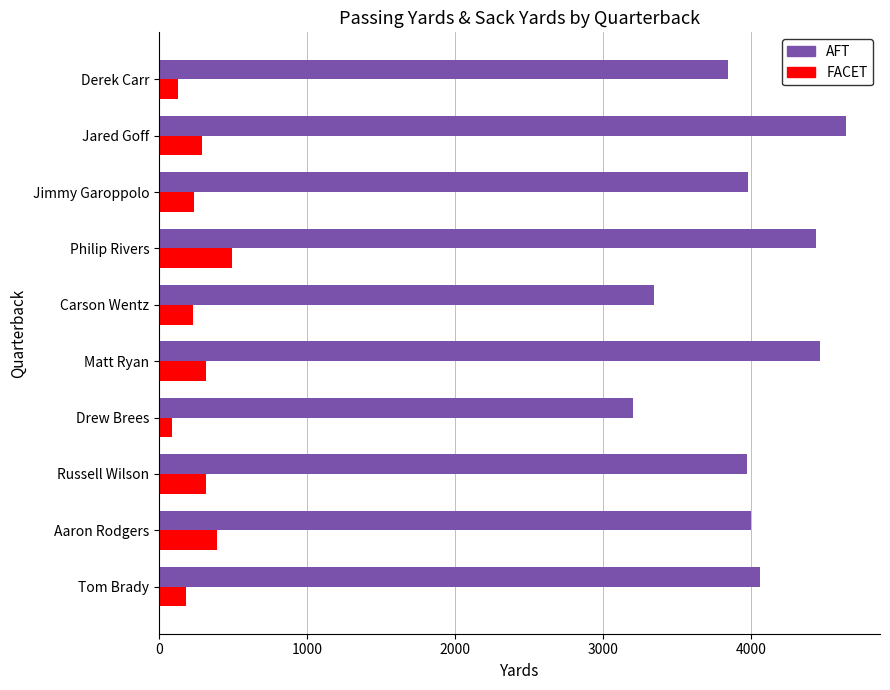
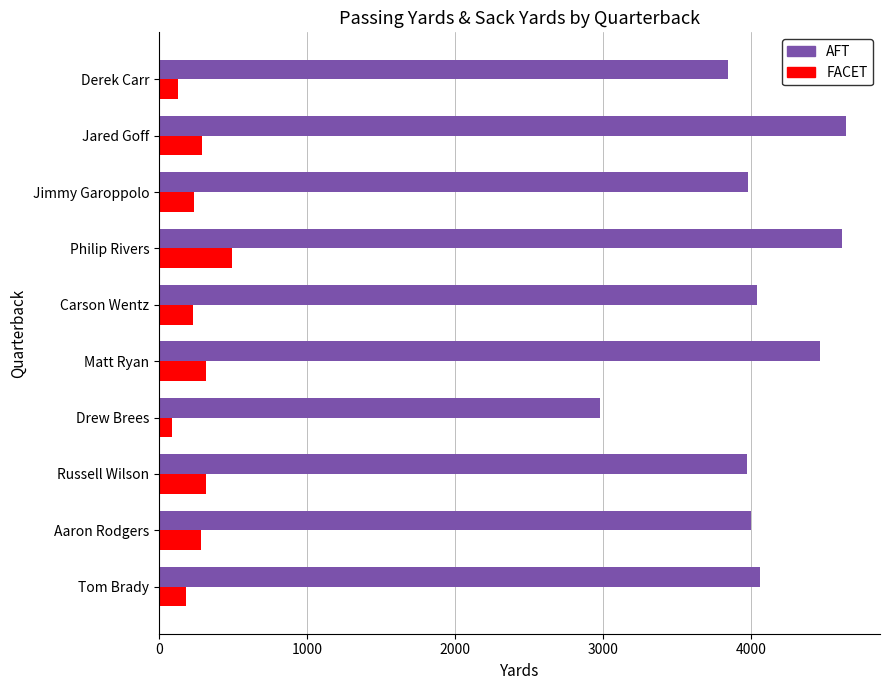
AFT, Philip Rivers: 4440 -> 4620
AFT, Carson Wentz: 3350 -> 4040
AFT, Drew Brees: 3200 -> 2980
FACET, Aaron Rodgers: 390 -> 280
